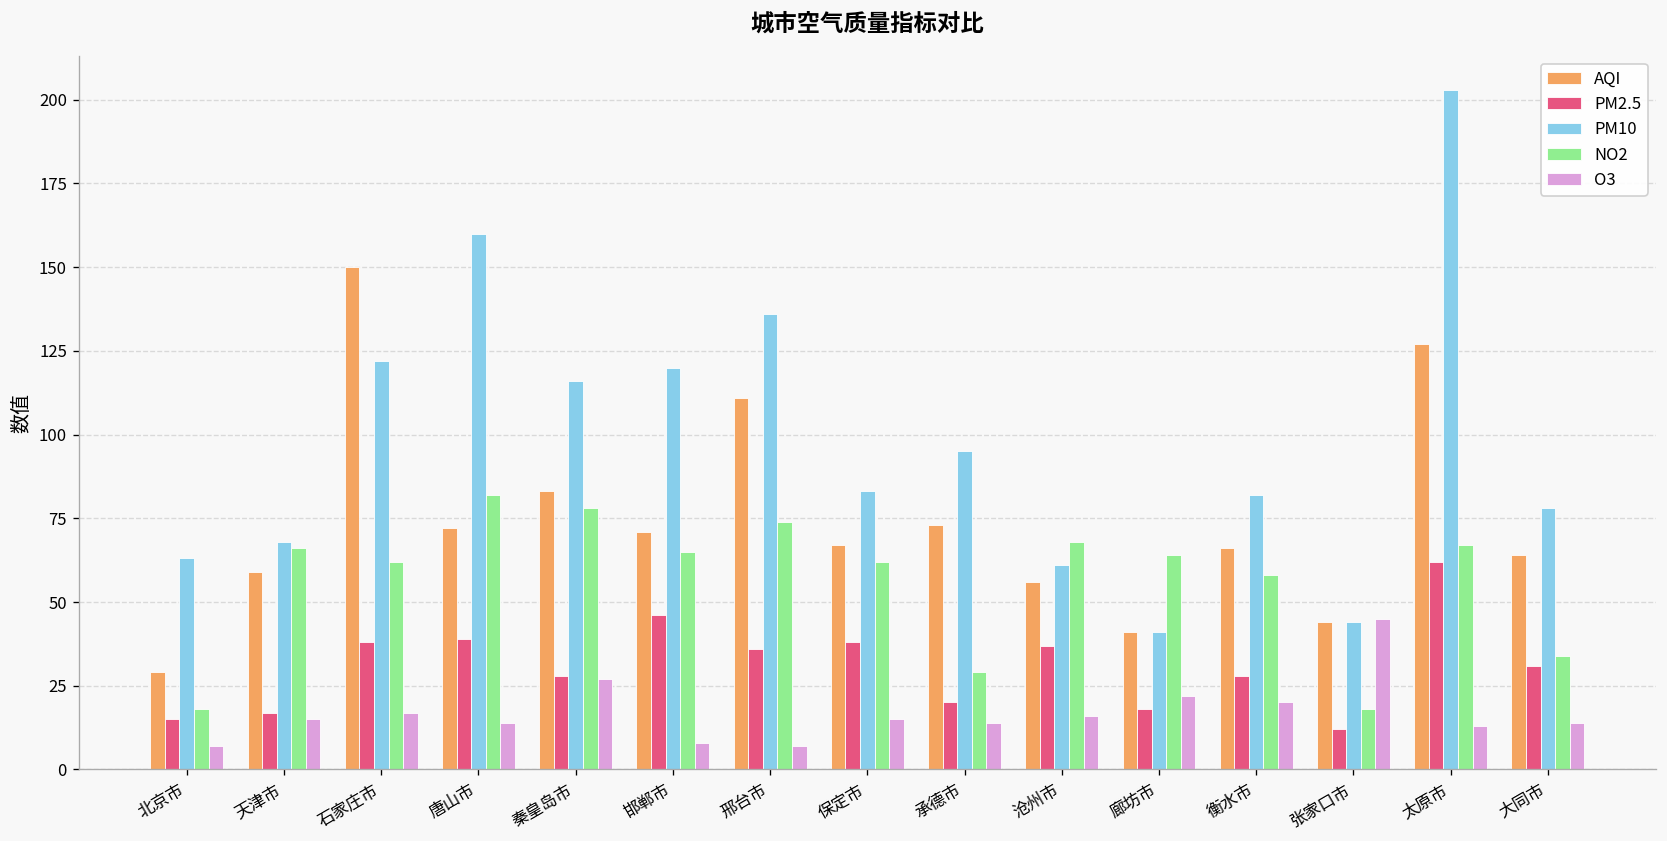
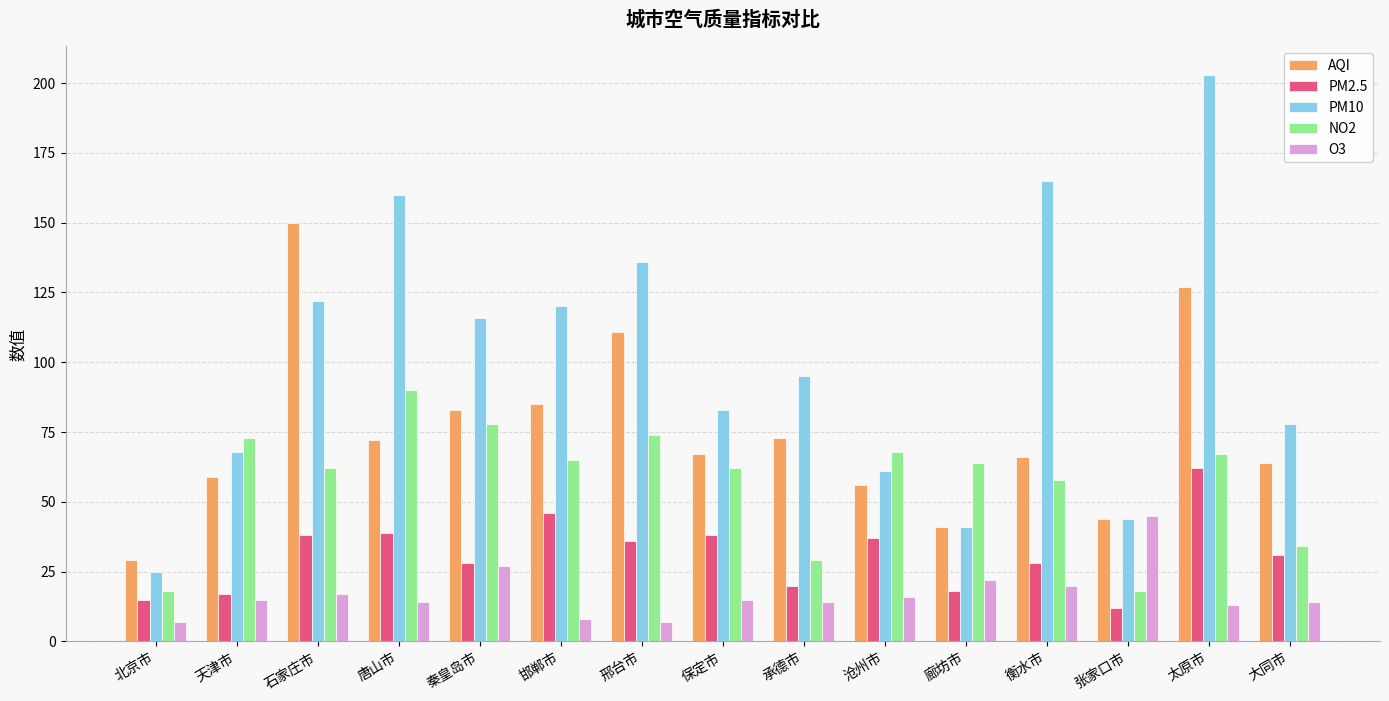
PM10, 北京市: 63 -> 25
NO2, 天津市: 66 -> 73
NO2, 唐山市: 82 -> 90
AQI, 邯郸市: 71 -> 85
PM10, 衡水市: 82 -> 165
